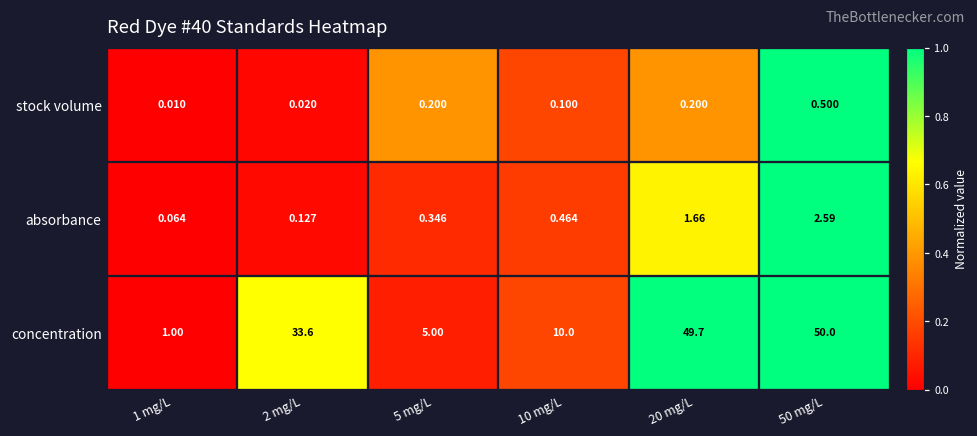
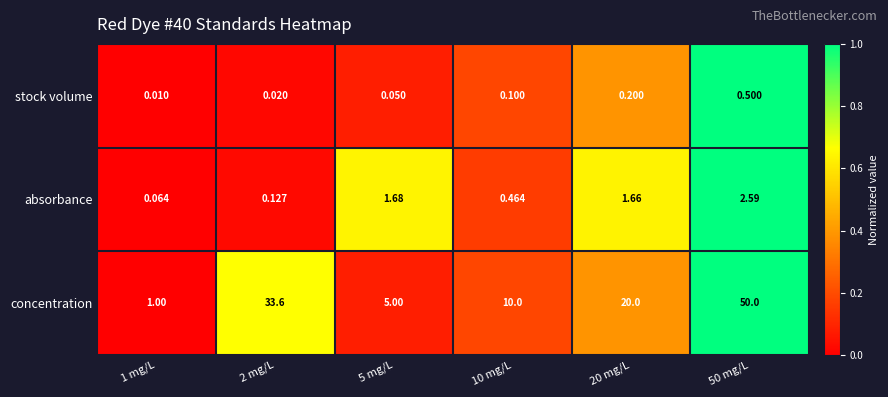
stock volume, 5 mg/L: 0.200 -> 0.050
absorbance, 5 mg/L: 0.346 -> 1.68
concentration, 20 mg/L: 49.7 -> 20.0
